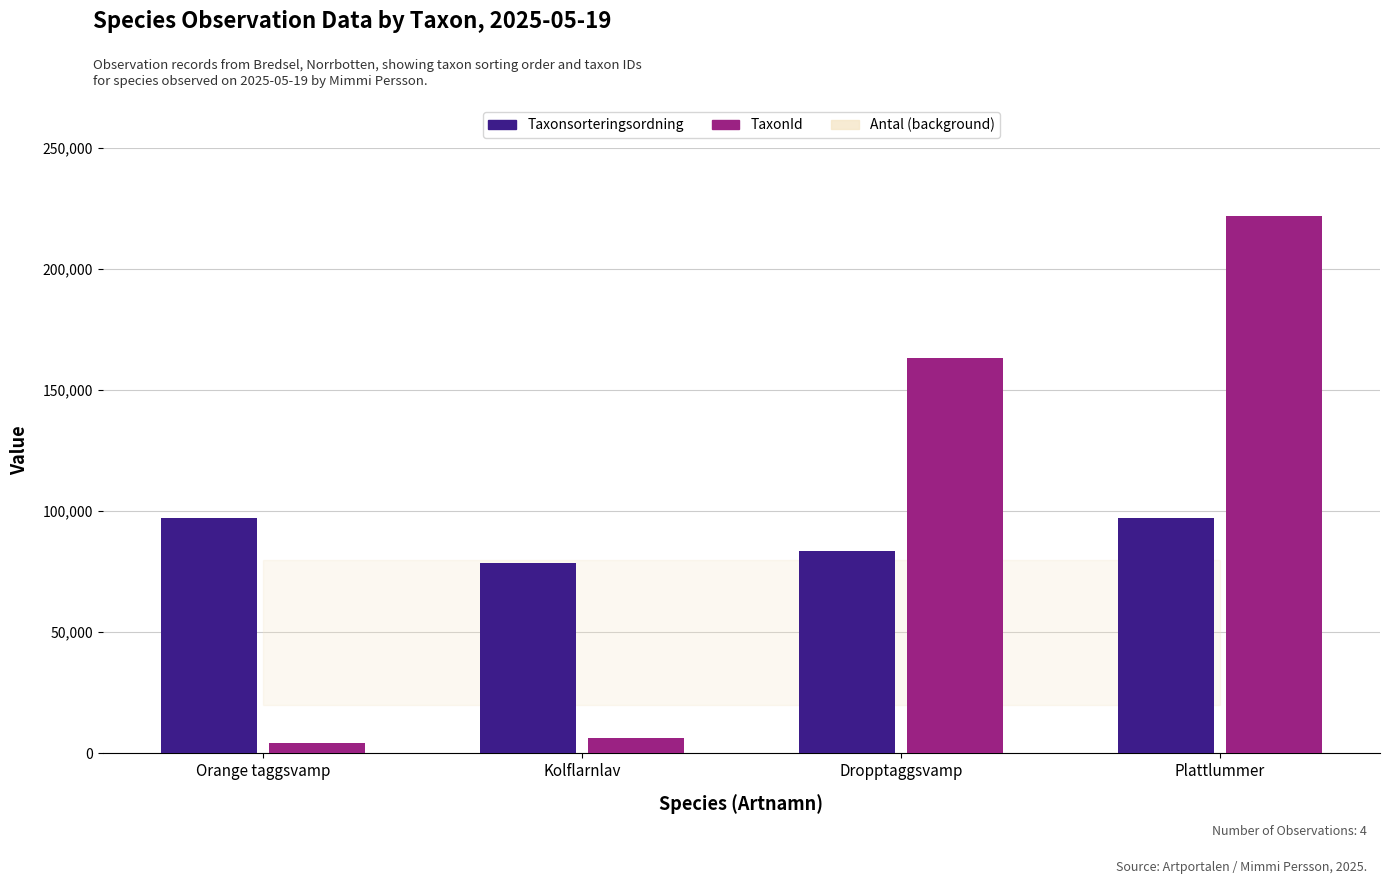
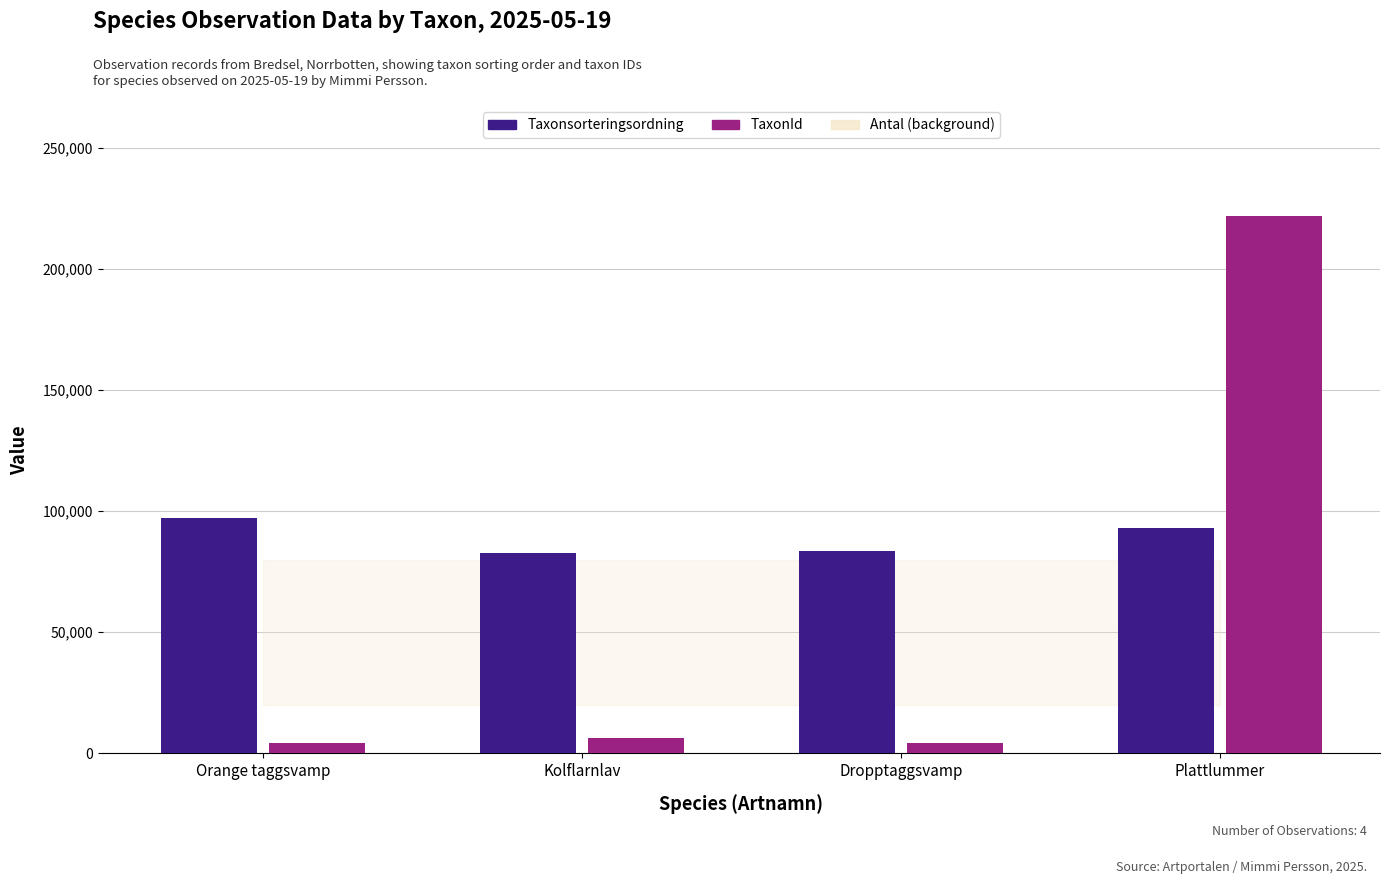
Taxonsorteringsordning, Kolflarnlav: 79,000 -> 83,000
TaxonId, Dropptaggsvamp: 163,000 -> 4,000
Taxonsorteringsordning, Plattlummer: 97,000 -> 93,000
